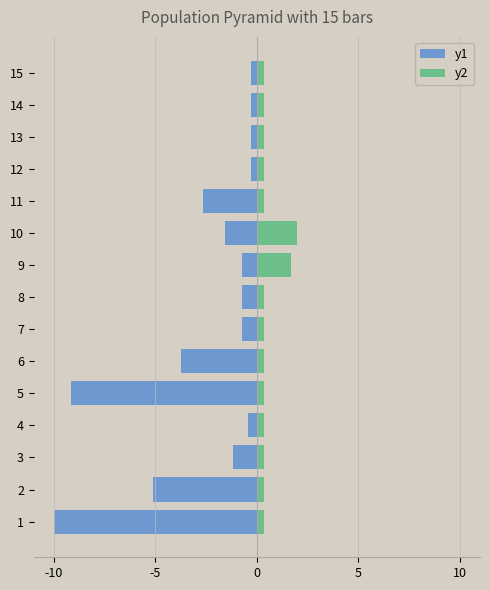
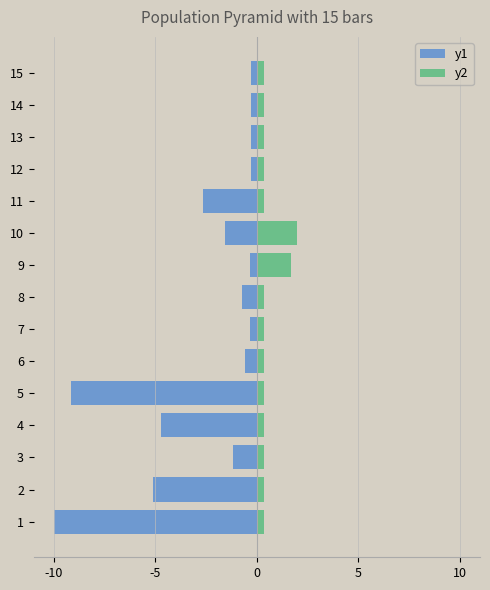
y1, 9: -0.7 -> -0.3
y1, 7: -0.8 -> -0.3
y1, 6: -3.7 -> -0.6
y1, 4: -0.4 -> -4.7
